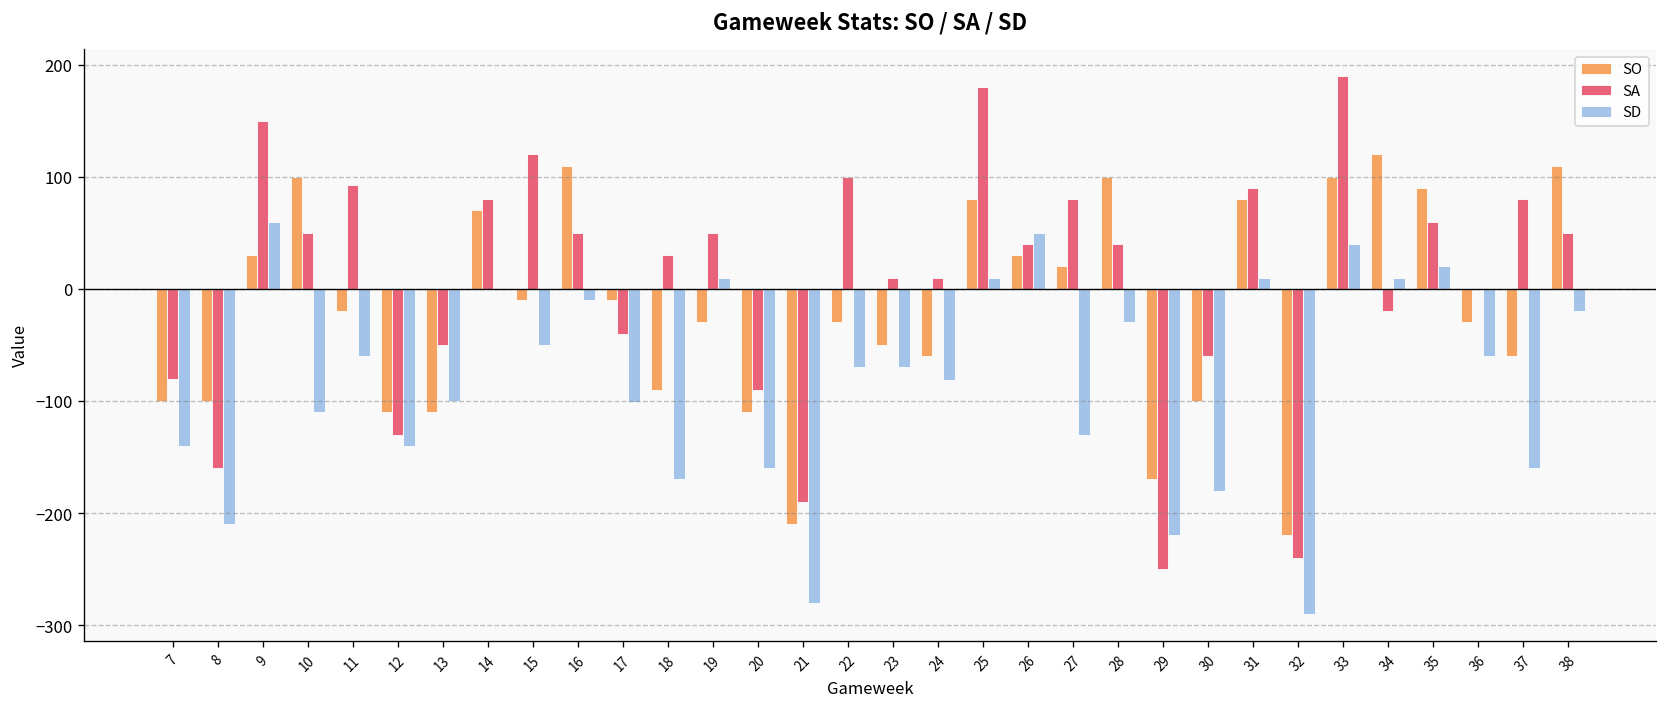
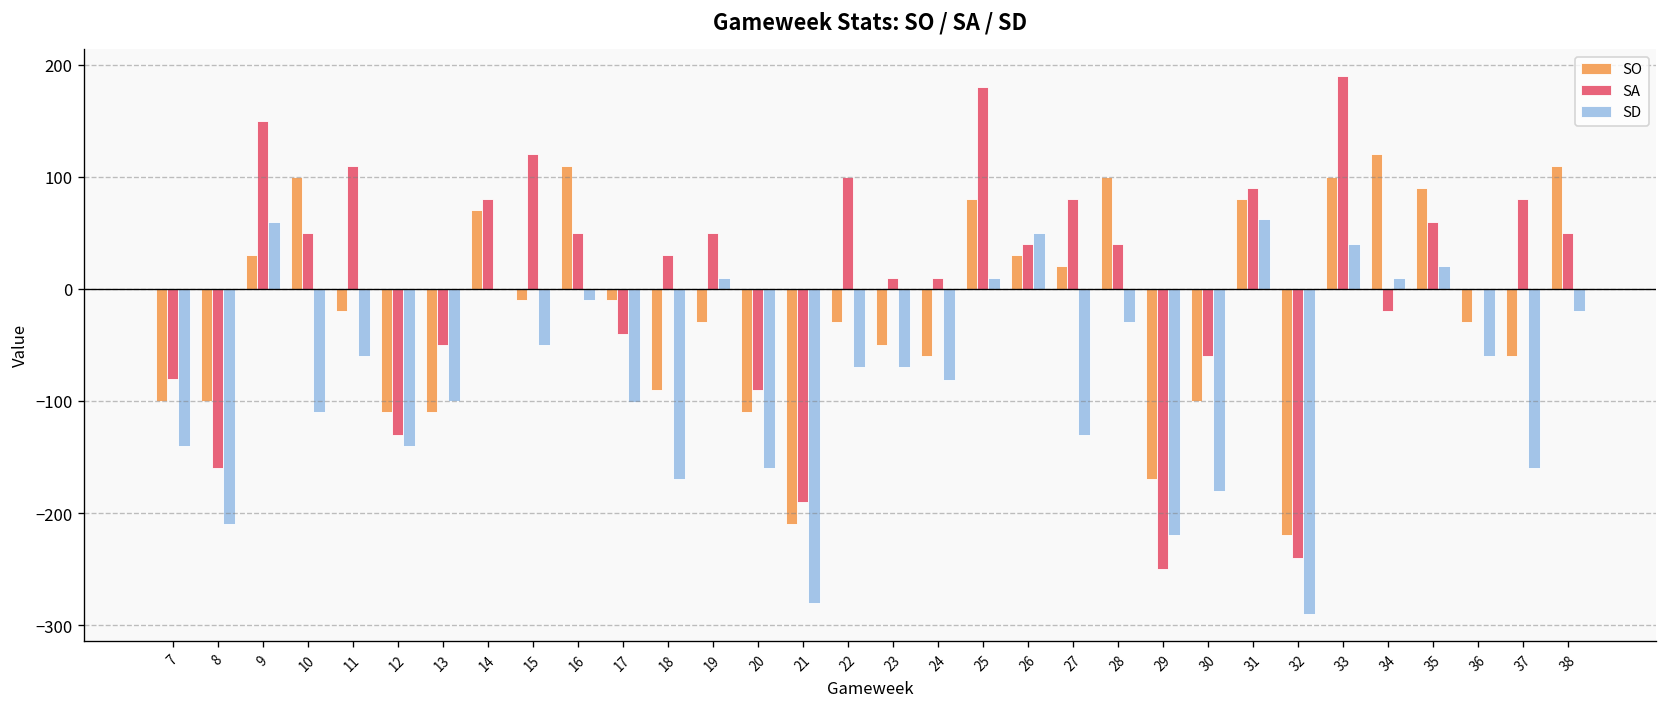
SA, 11: 90 -> 110
SD, 31: 10 -> 60
